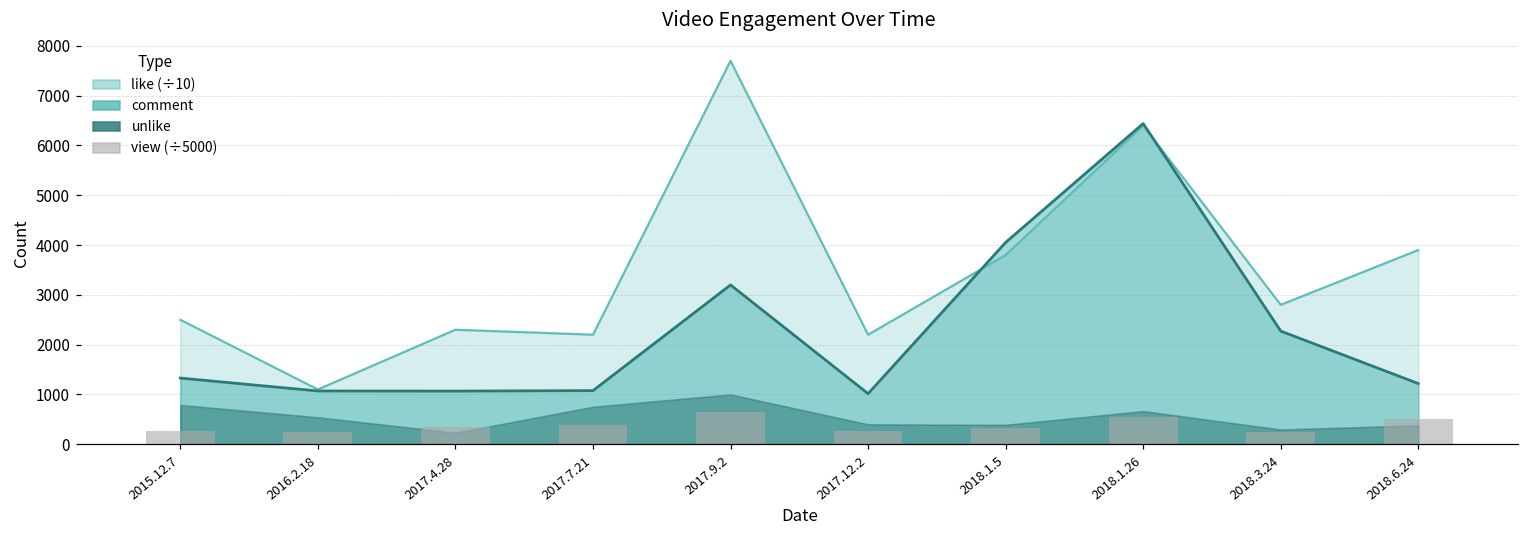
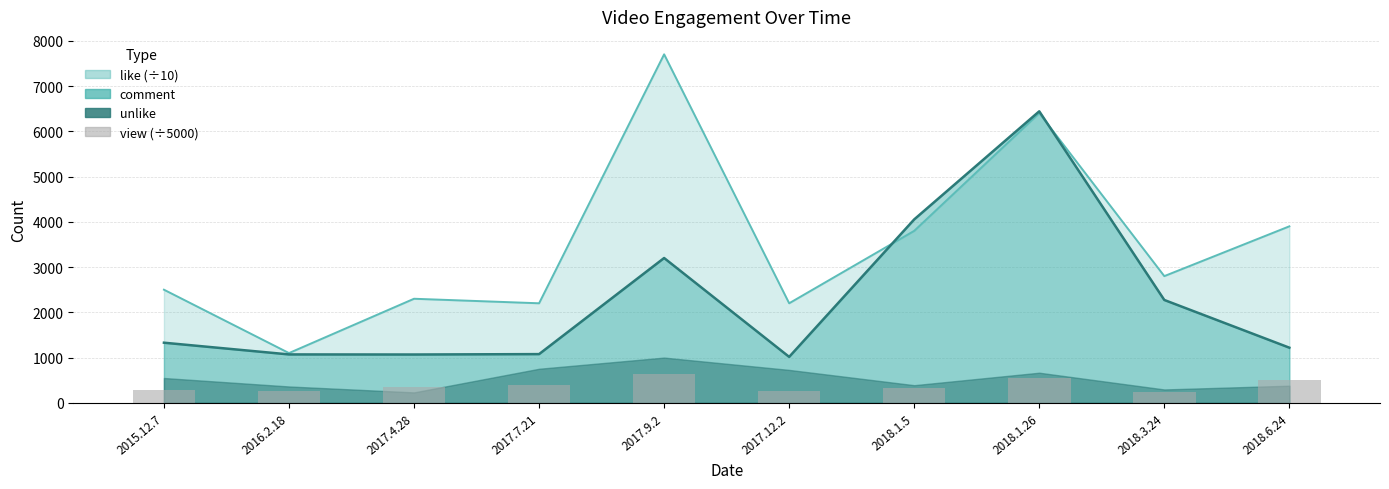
unlike, 2015.12.7: 800 -> 500
unlike, 2016.2.18: 500 -> 400
unlike, 2017.12.2: 400 -> 700
